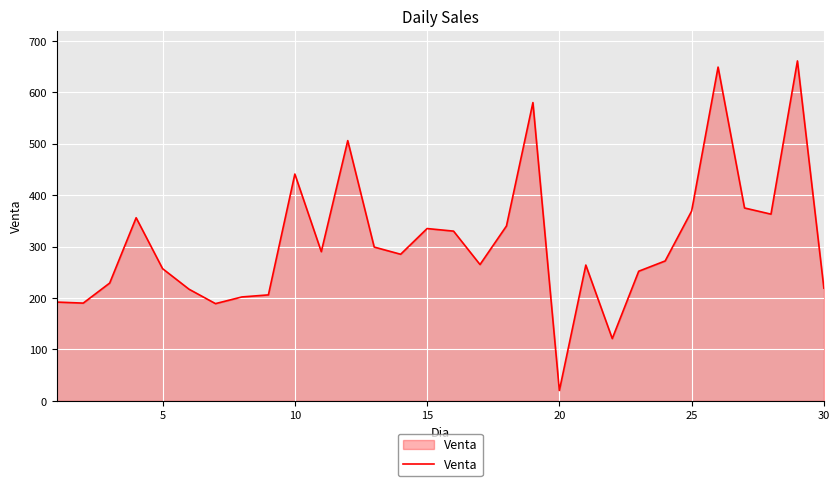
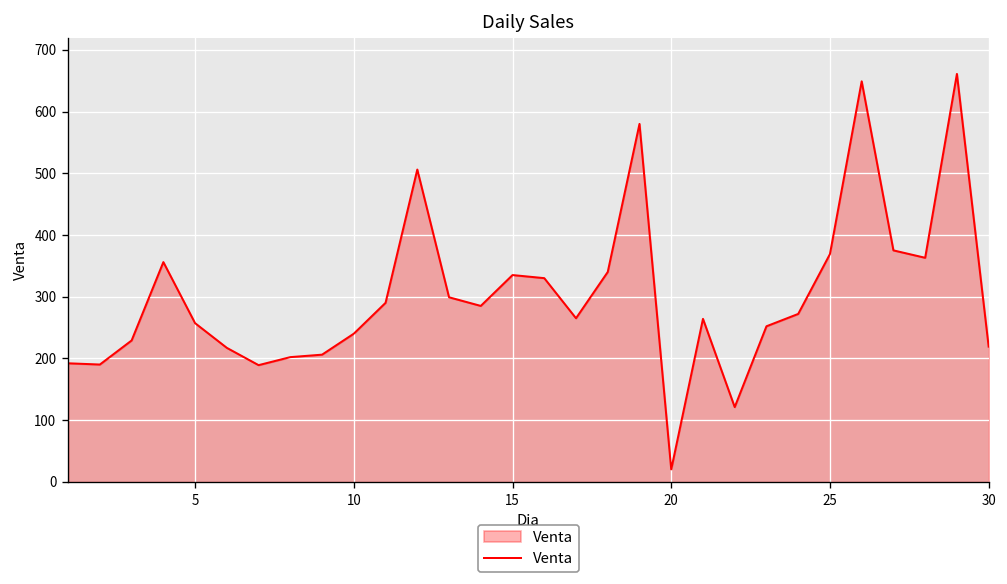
10: 440 -> 240
